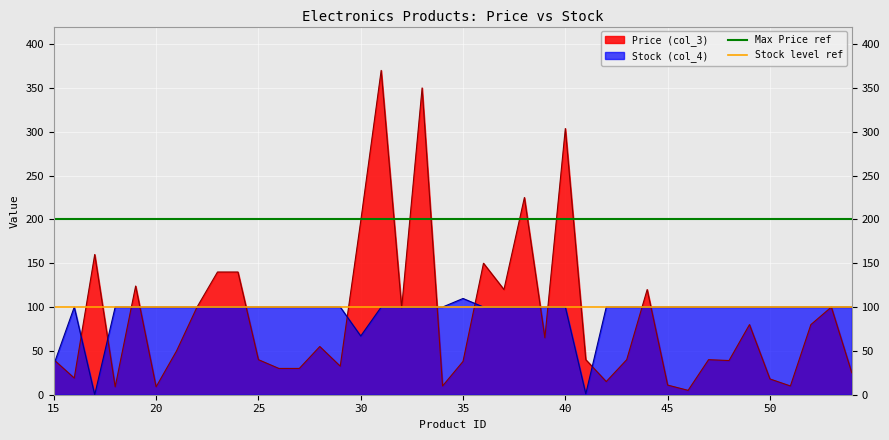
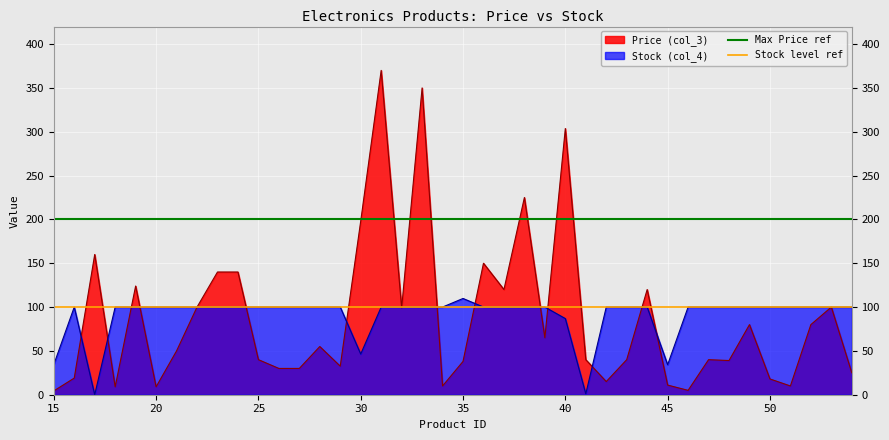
Price (col_3), 15: 40 -> 0
Stock (col_4), 30: 70 -> 50
Stock (col_4), 40: 100 -> 90
Stock (col_4), 45: 100 -> 30
